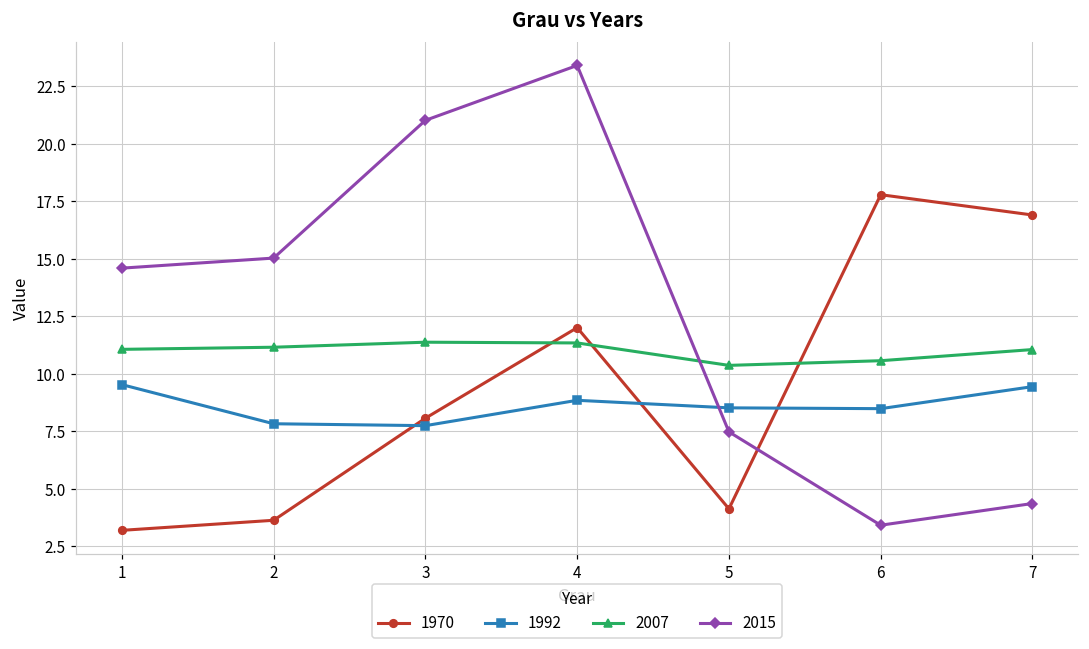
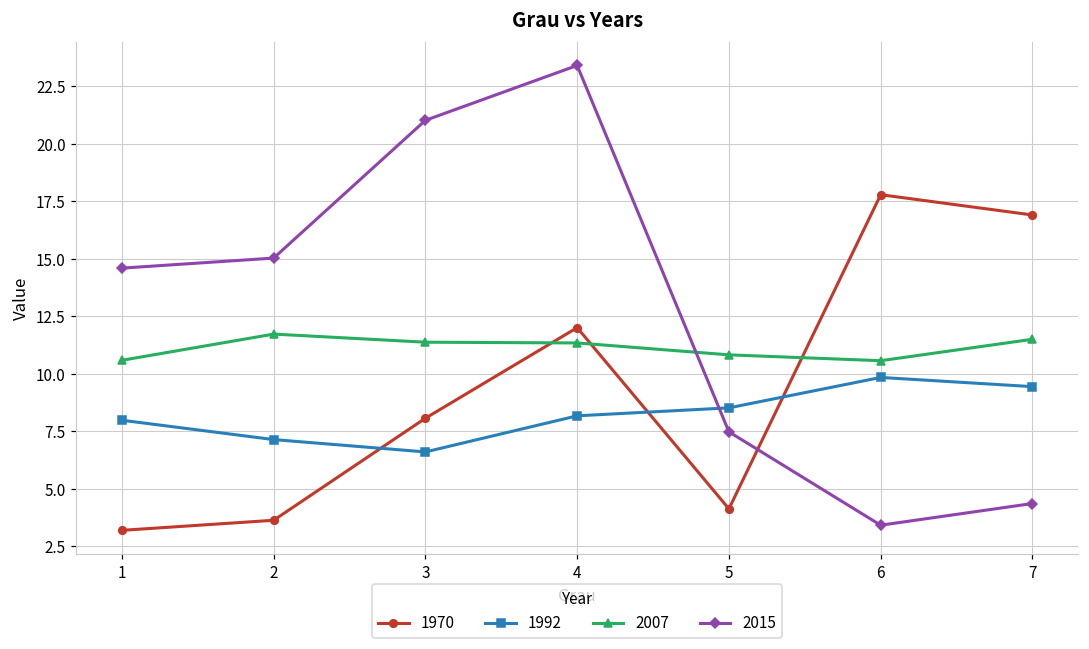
1992, 1: 9.5 -> 8.0
2007, 1: 11.1 -> 10.6
1992, 2: 7.8 -> 7.1
2007, 2: 11.2 -> 11.7
1992, 3: 7.7 -> 6.6
1992, 4: 8.8 -> 8.2
2007, 5: 10.4 -> 10.8
1992, 6: 8.5 -> 9.8
2007, 7: 11.0 -> 11.5
